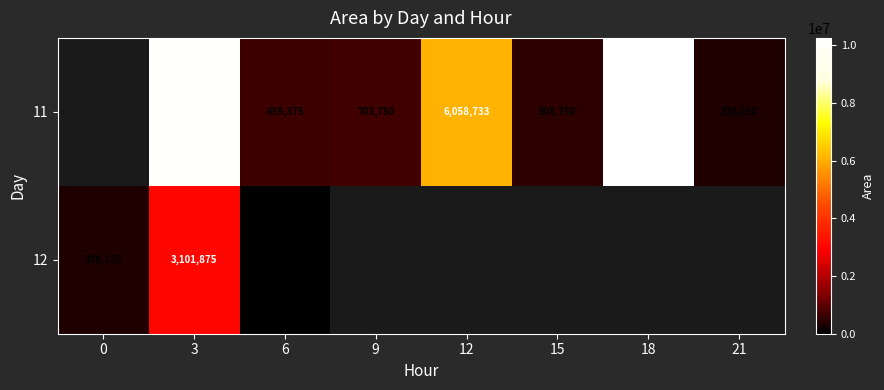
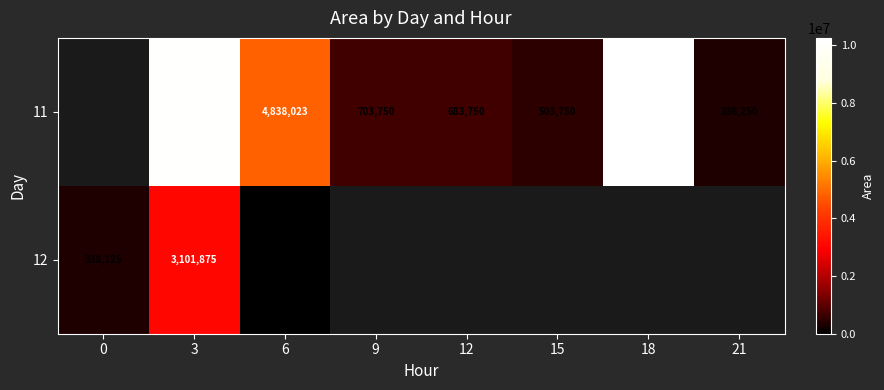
11, 6: 659,375 -> 4,838,023
11, 12: 6,058,733 -> 683,750
